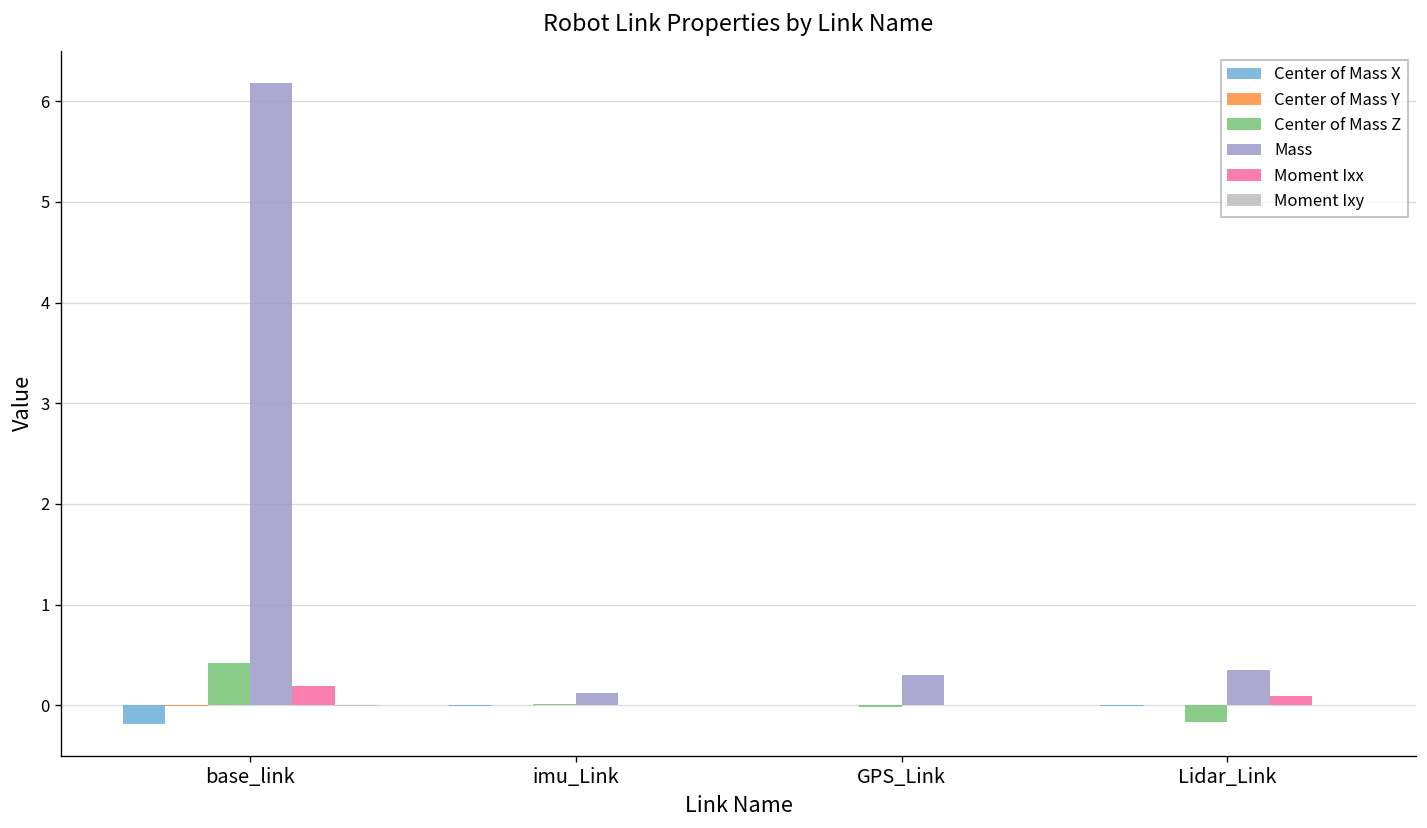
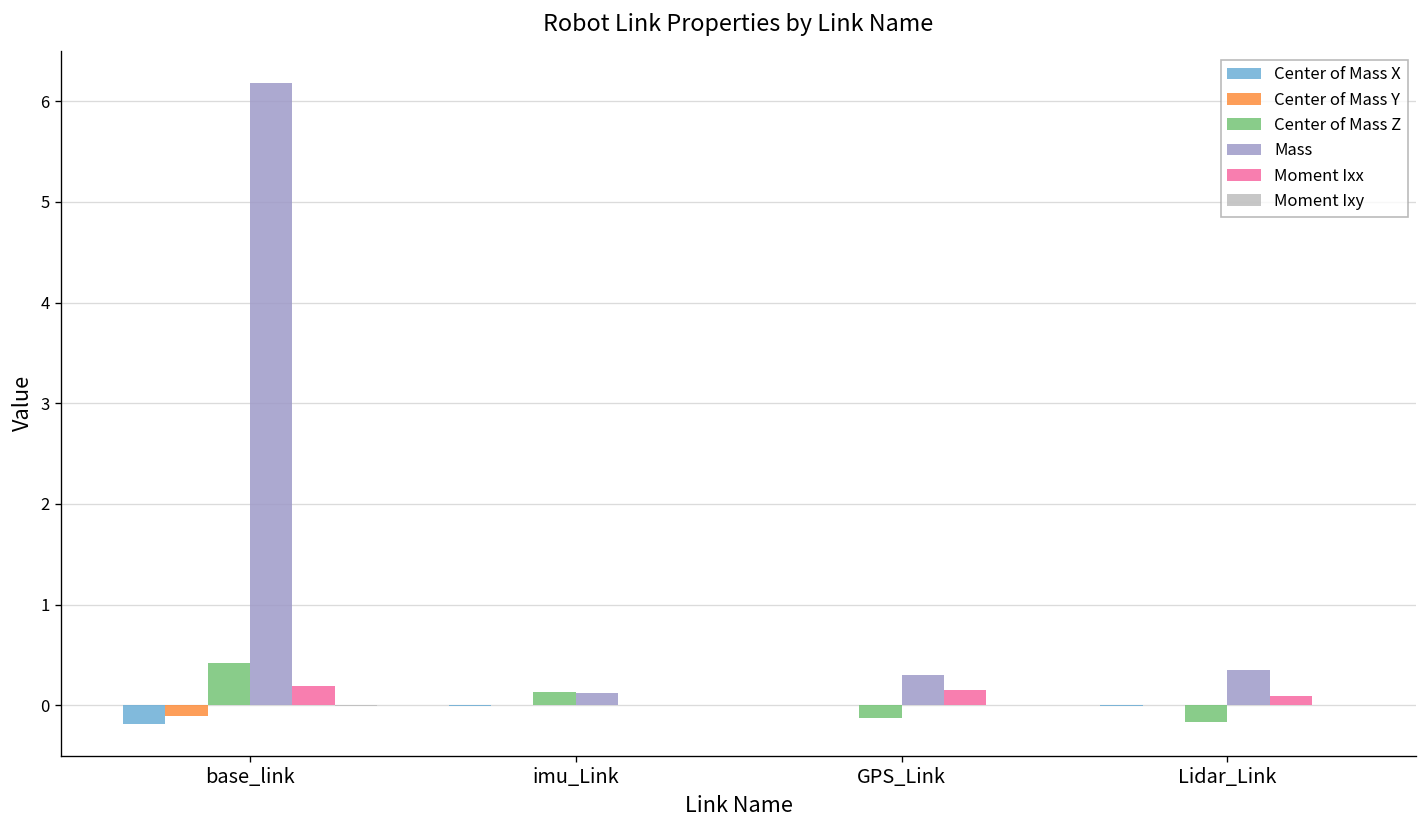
Center of Mass Y, base_link: 0.0 -> -0.1
Center of Mass Z, imu_Link: 0.0 -> 0.1
Center of Mass Z, GPS_Link: 0.0 -> -0.1
Moment Ixx, GPS_Link: 0.0 -> 0.2
